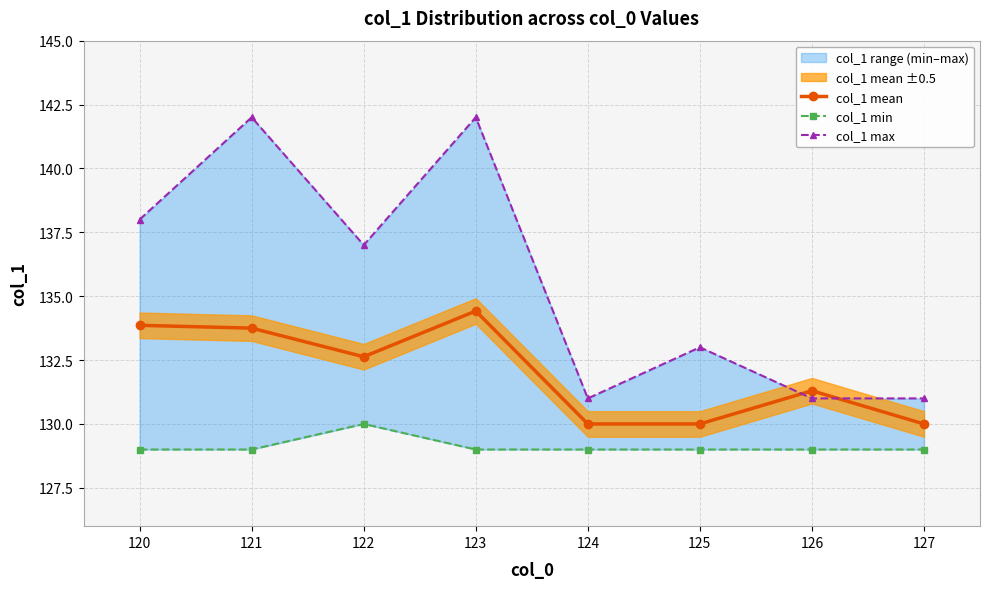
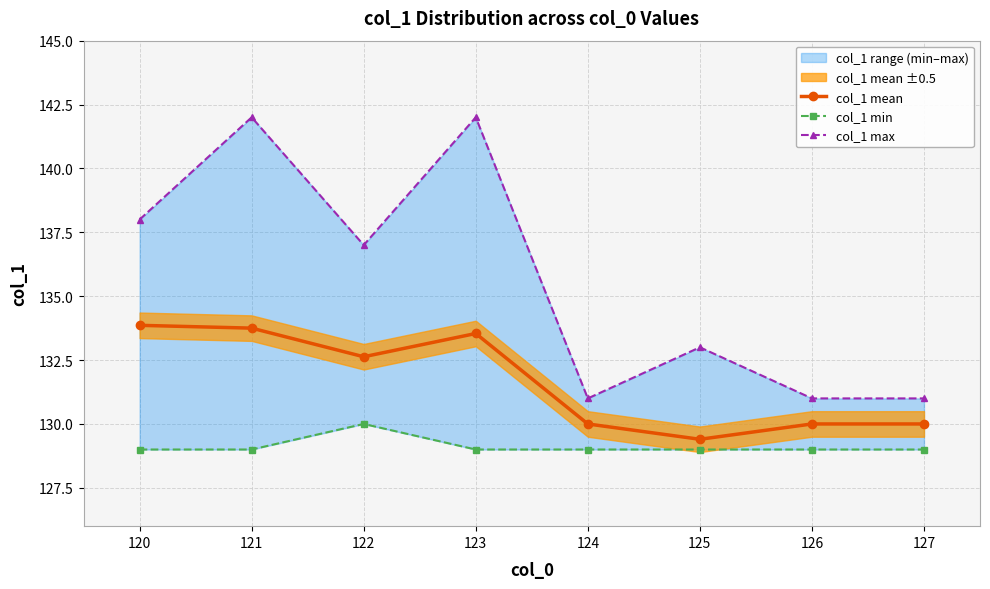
col_1 mean, 123: 134.4 -> 133.5
col_1 mean, 125: 130.0 -> 129.4
col_1 mean, 126: 131.3 -> 130.0
